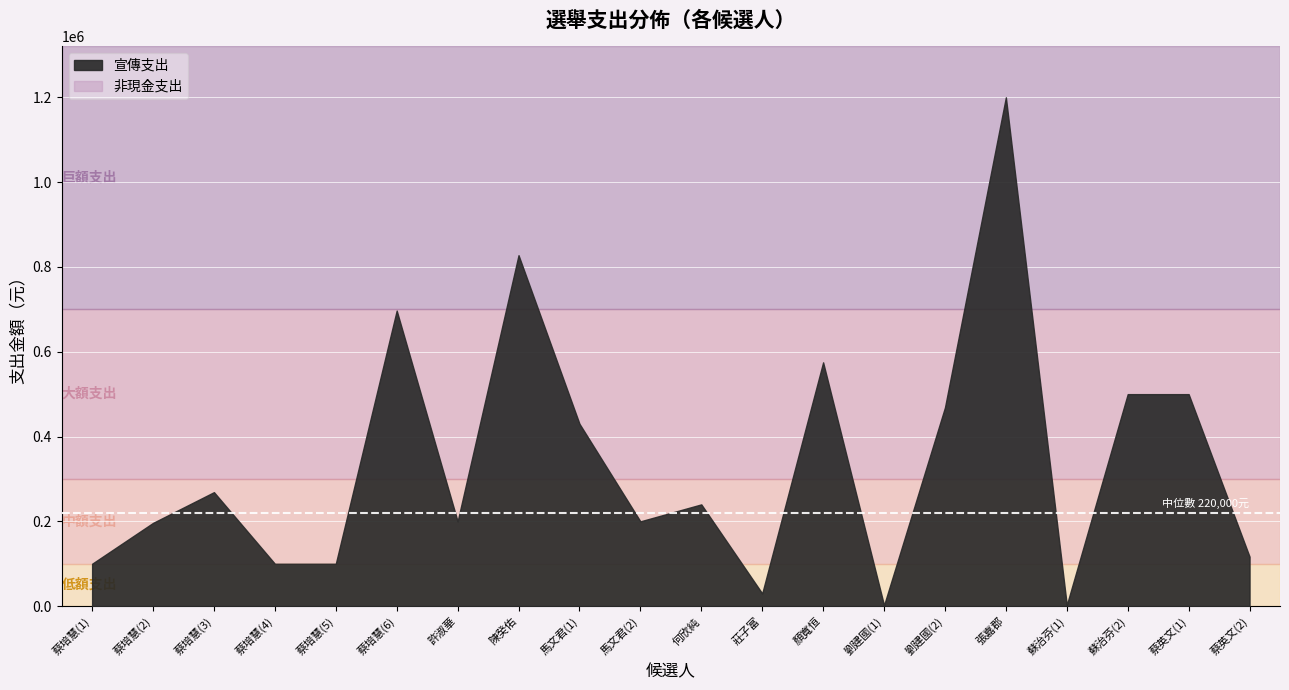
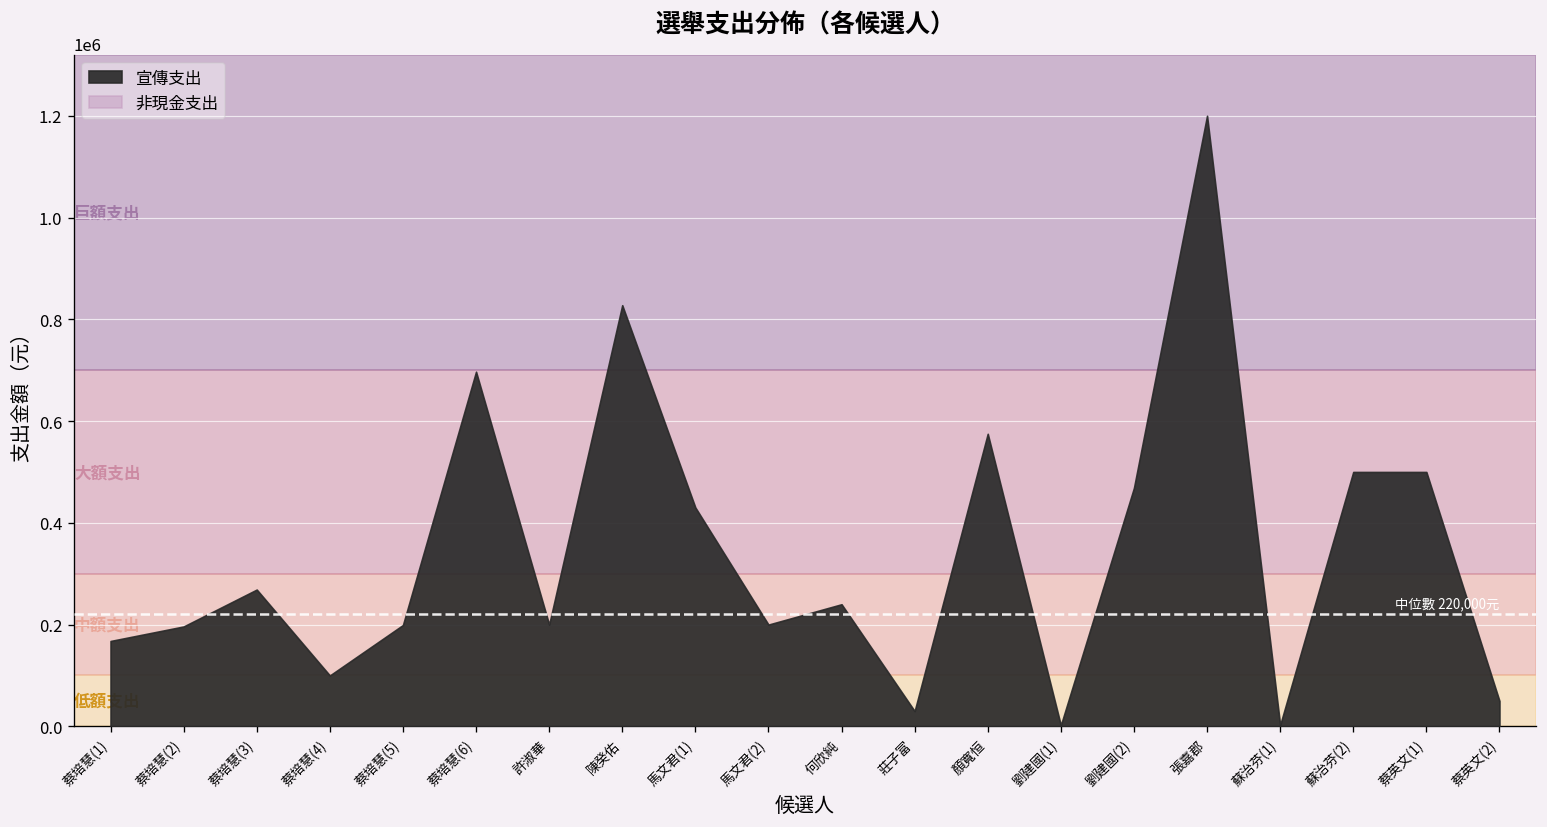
宣傳支出, 蔡培慧(1): 100000 -> 170000
宣傳支出, 蔡培慧(5): 100000 -> 200000
宣傳支出, 蔡英文(2): 120000 -> 50000
